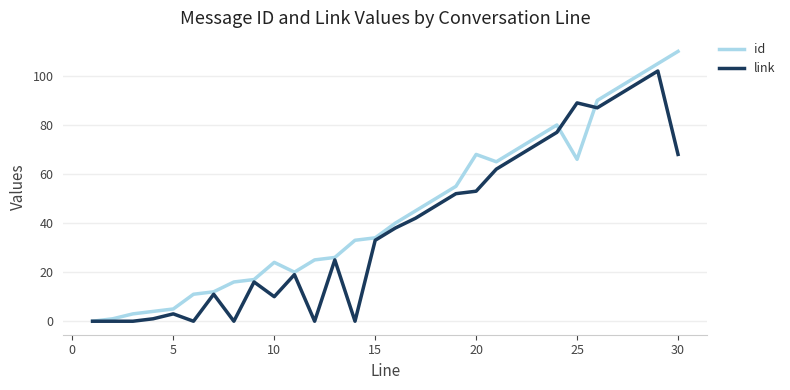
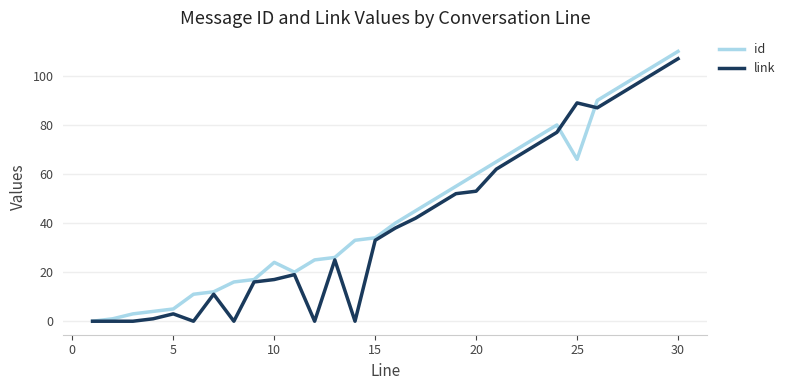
link, 10: 10 -> 17
id, 20: 68 -> 60
link, 30: 68 -> 107
